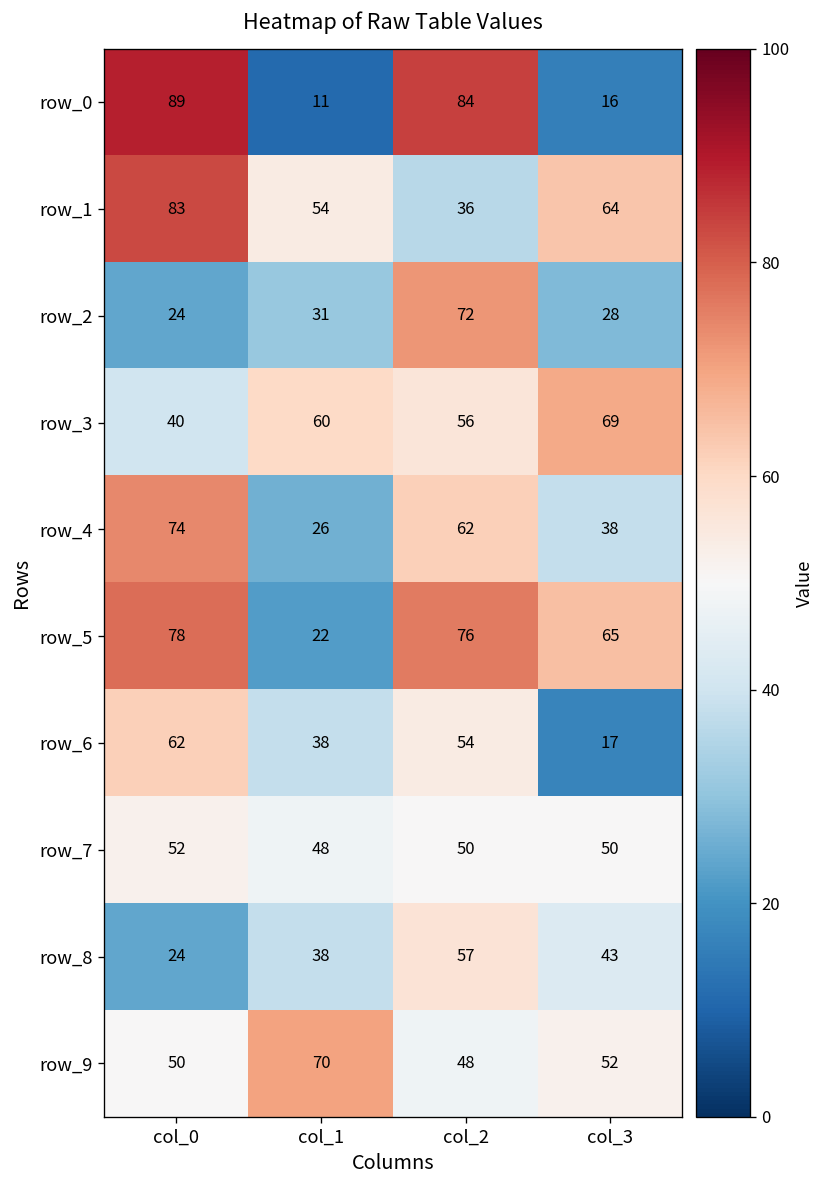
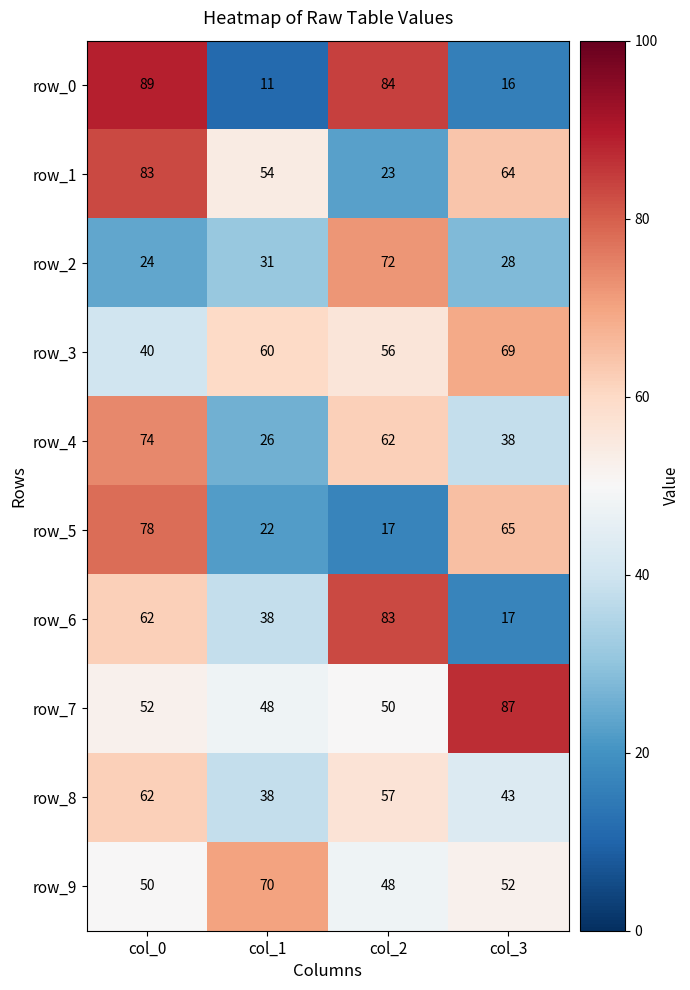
row_1, col_2: 36 -> 23
row_5, col_2: 76 -> 17
row_6, col_2: 54 -> 83
row_7, col_3: 50 -> 87
row_8, col_0: 24 -> 62
